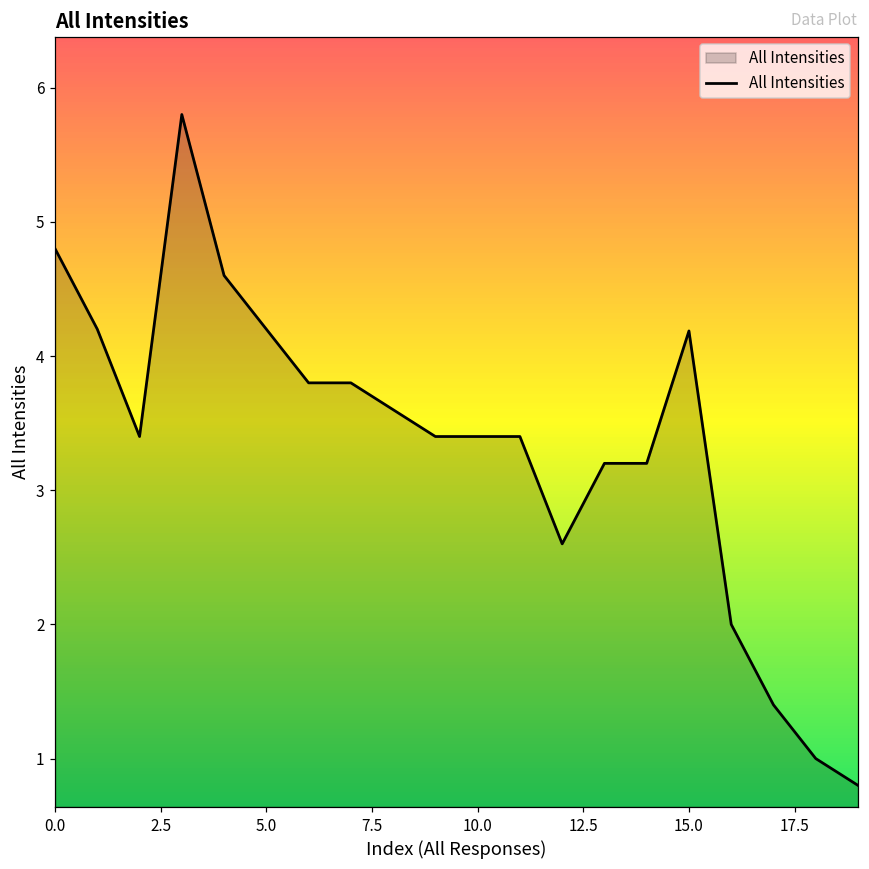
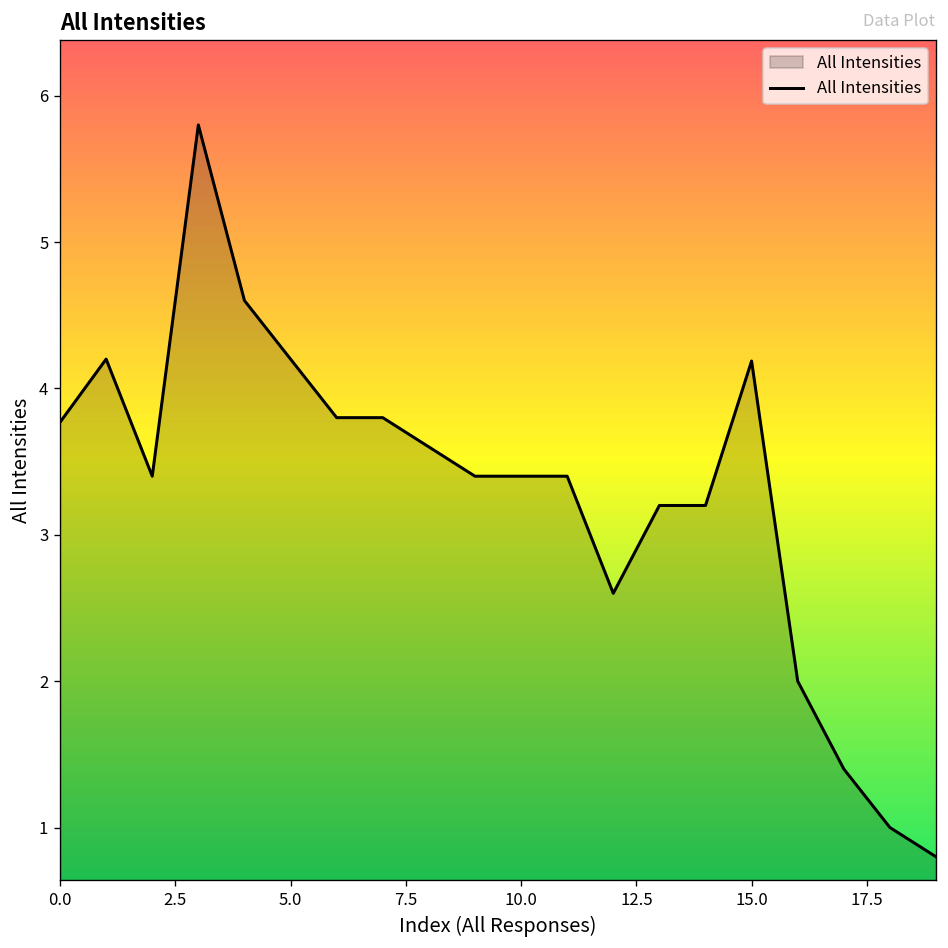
0.0: 4.80 -> 3.77
